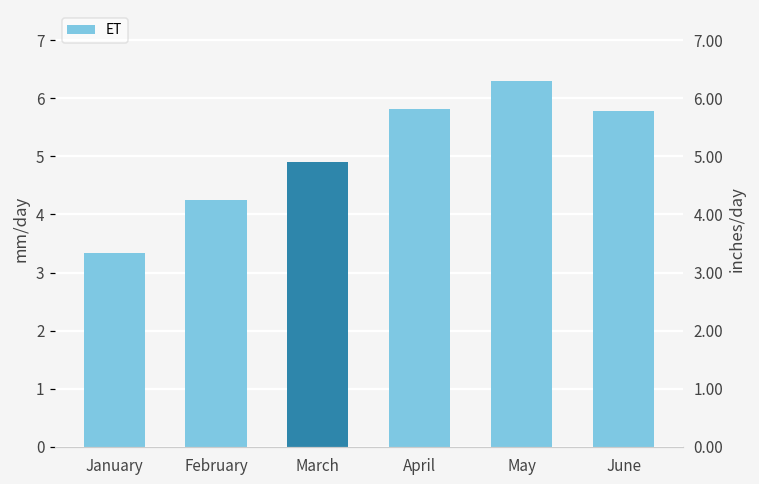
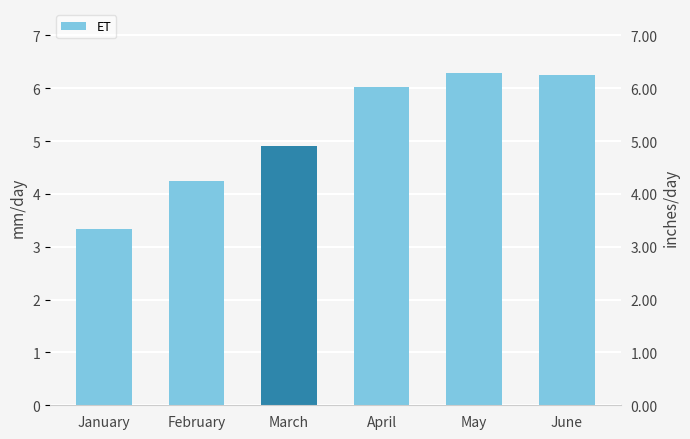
April: 5.8 -> 6.0
June: 5.8 -> 6.3
